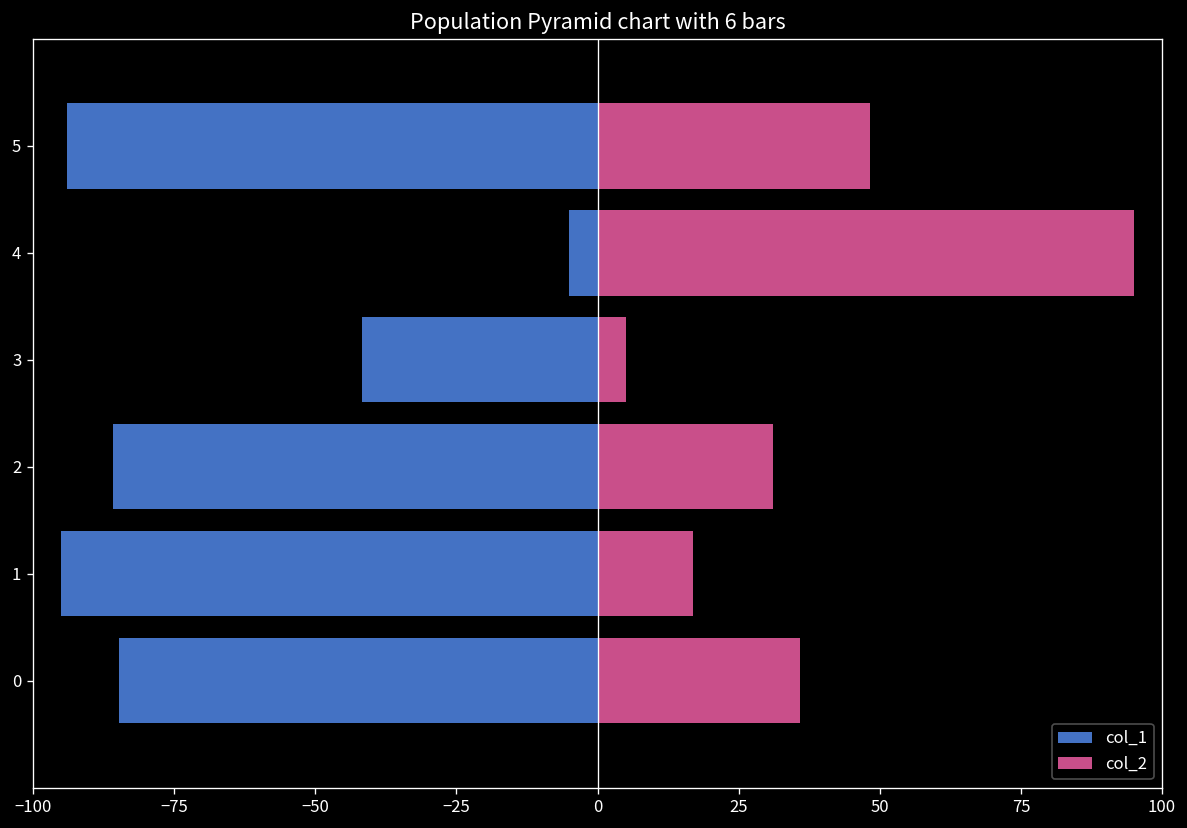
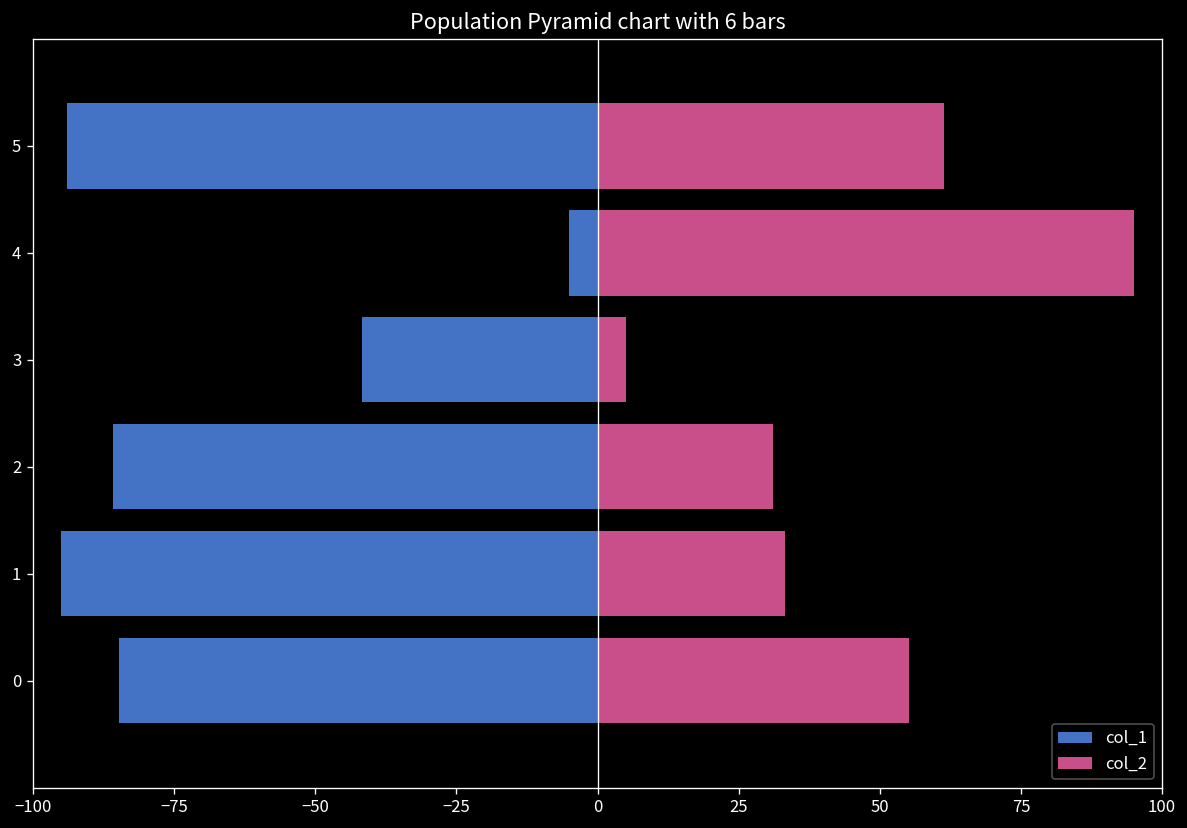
col_2, 5: 48 -> 61
col_2, 1: 17 -> 33
col_2, 0: 36 -> 55
